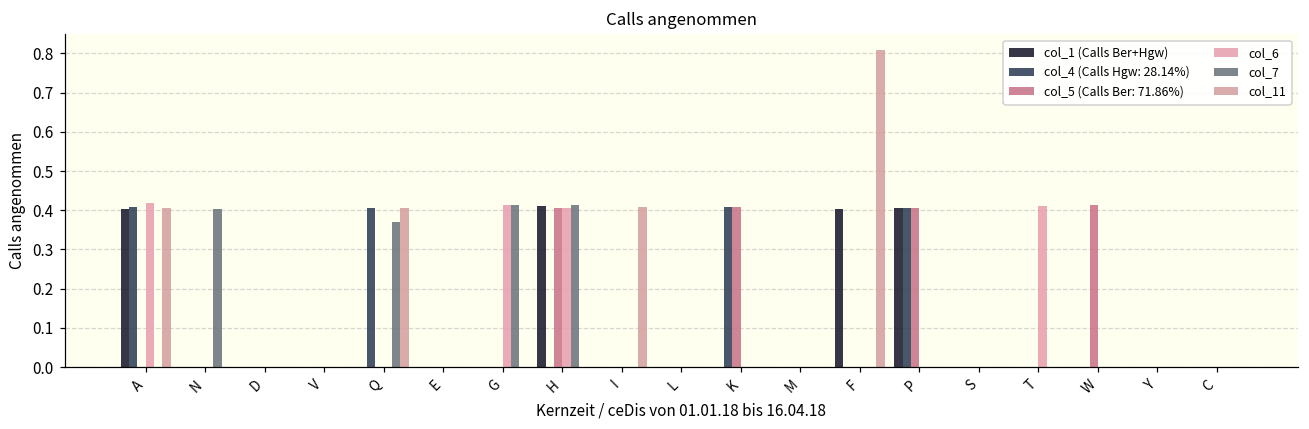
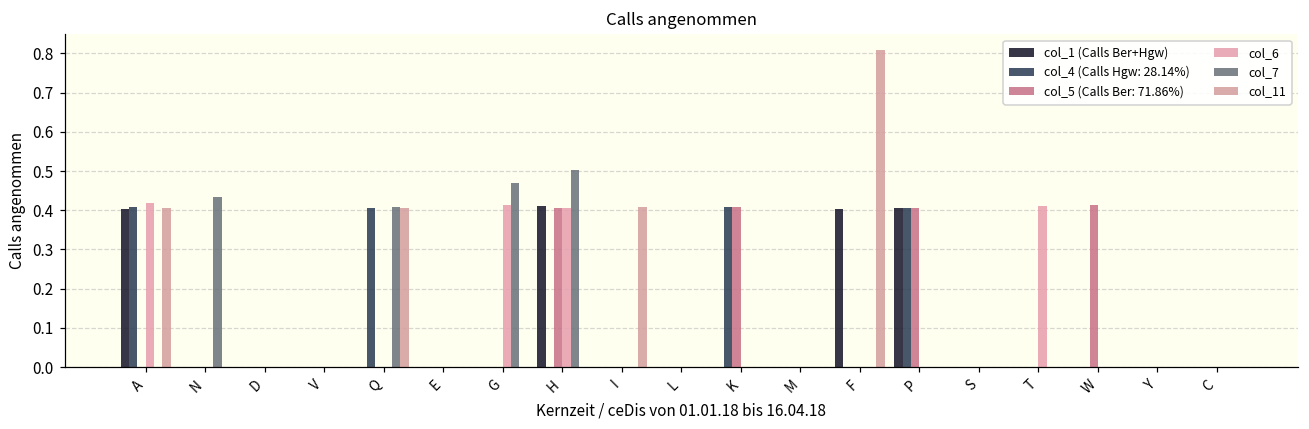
col_7, N: 0.40 -> 0.43
col_7, Q: 0.37 -> 0.41
col_7, G: 0.41 -> 0.47
col_7, H: 0.41 -> 0.50
